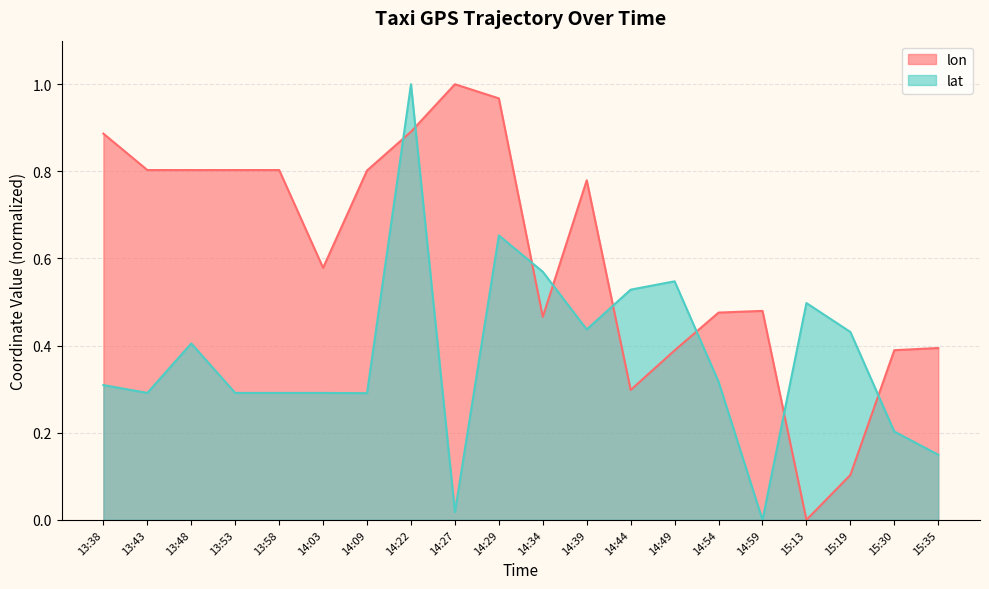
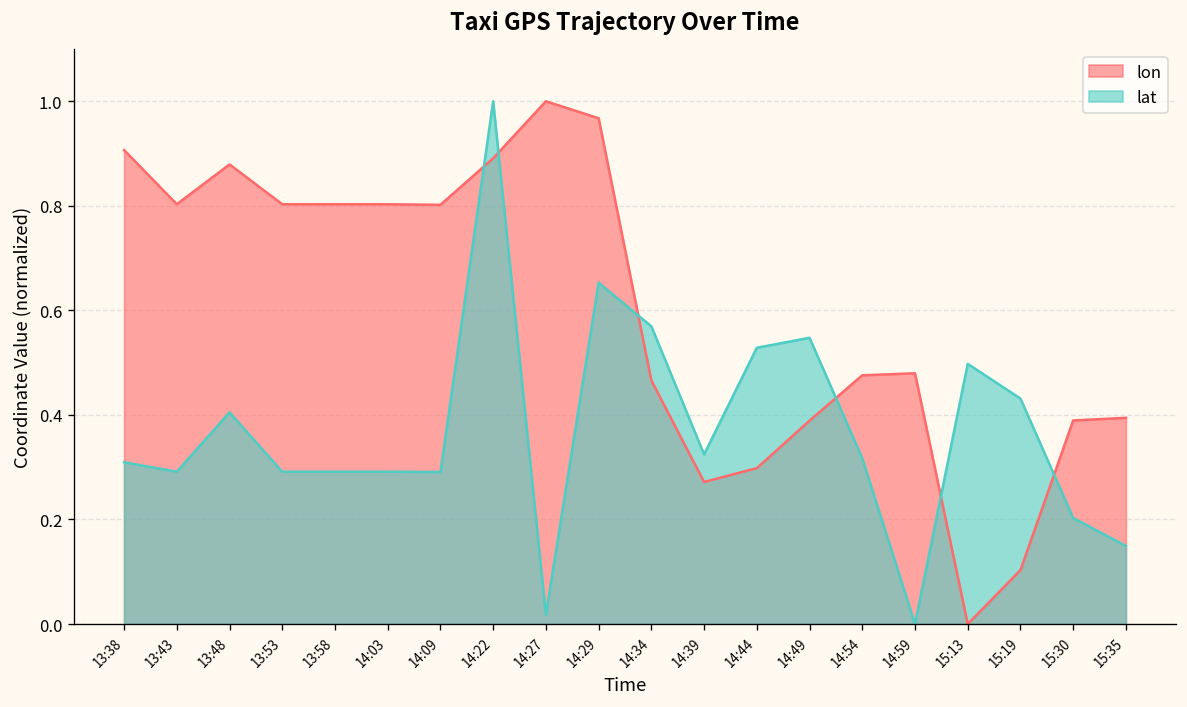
lon, 13:38: 0.89 -> 0.91
lon, 13:48: 0.80 -> 0.88
lon, 14:03: 0.58 -> 0.80
lon, 14:39: 0.78 -> 0.27
lat, 14:39: 0.44 -> 0.32
